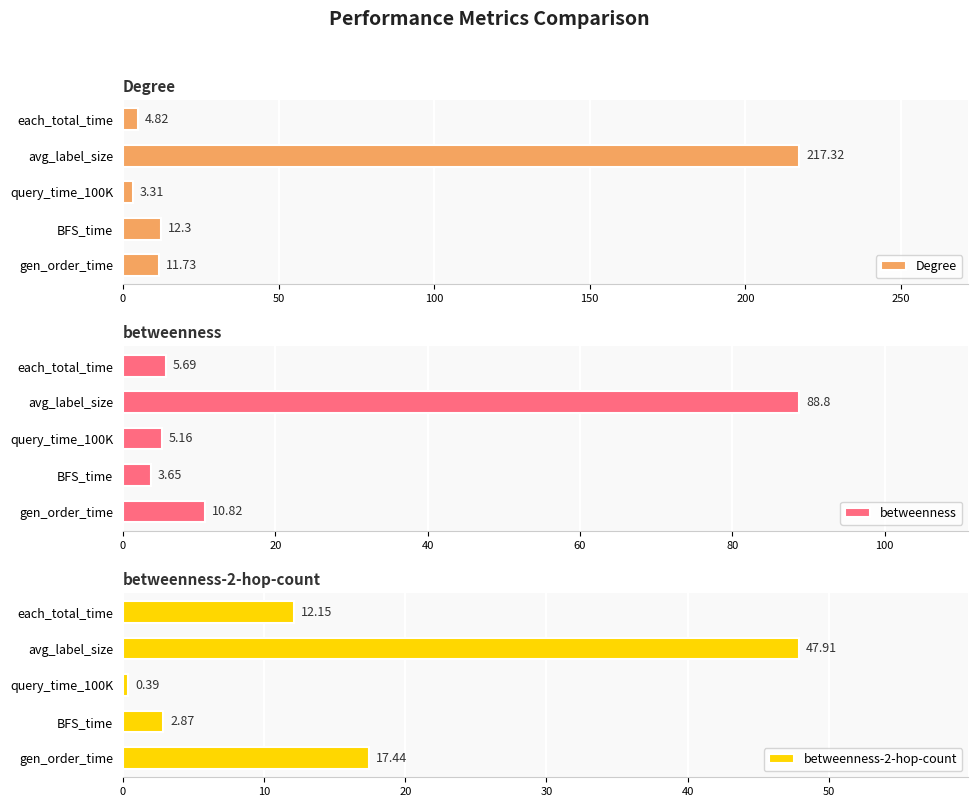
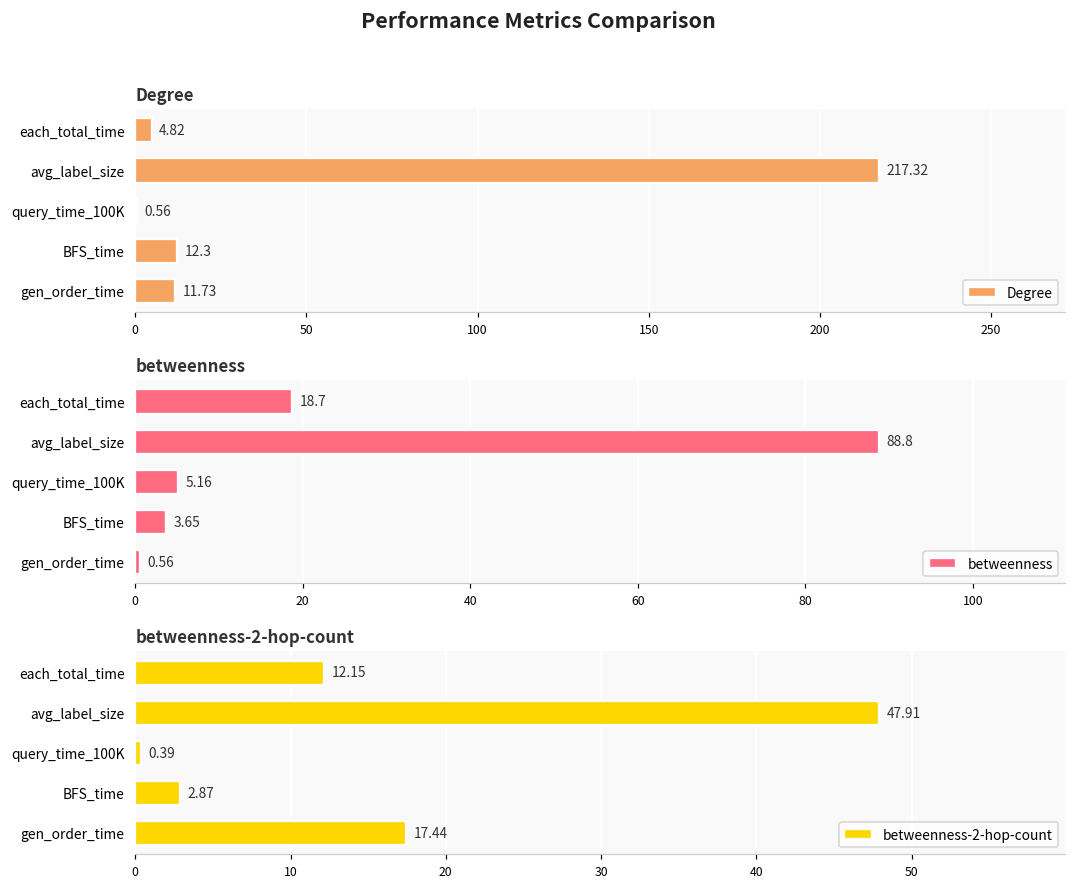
Degree, query_time_100K: 3.31 -> 0.56
betweenness, each_total_time: 5.69 -> 18.7
betweenness, gen_order_time: 10.82 -> 0.56
